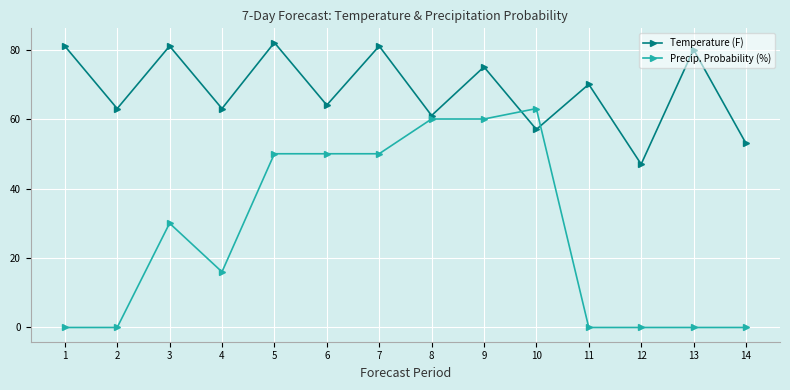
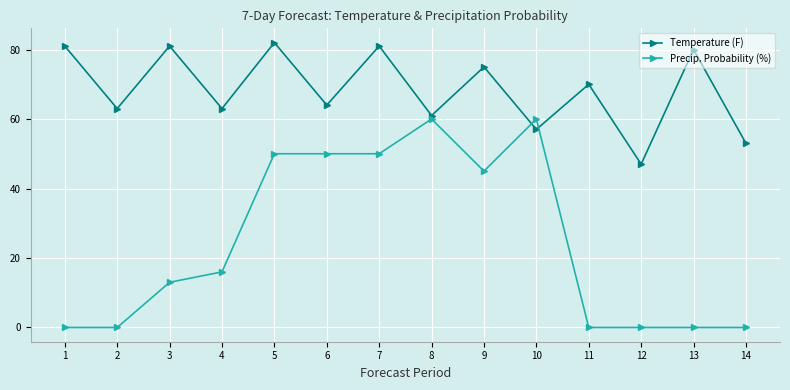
Precip. Probability (%), 3: 30 -> 13
Precip. Probability (%), 9: 60 -> 45
Precip. Probability (%), 10: 63 -> 60
